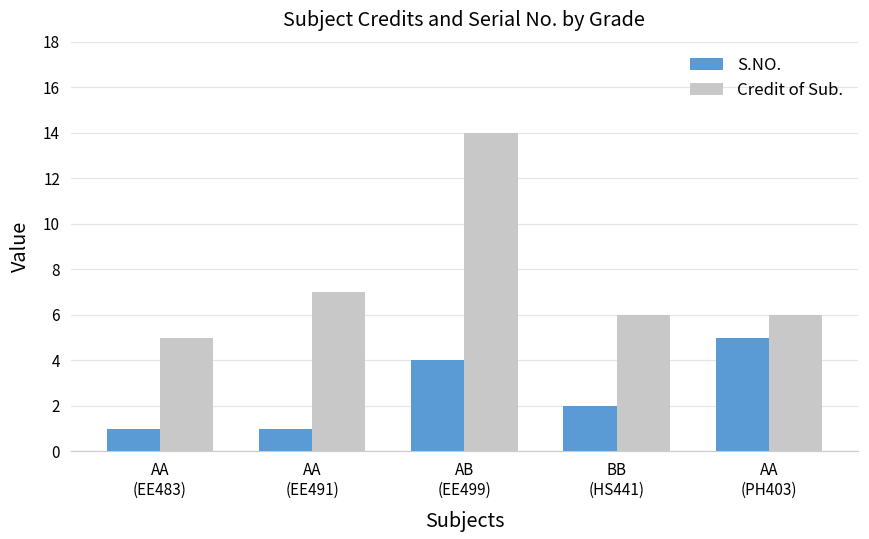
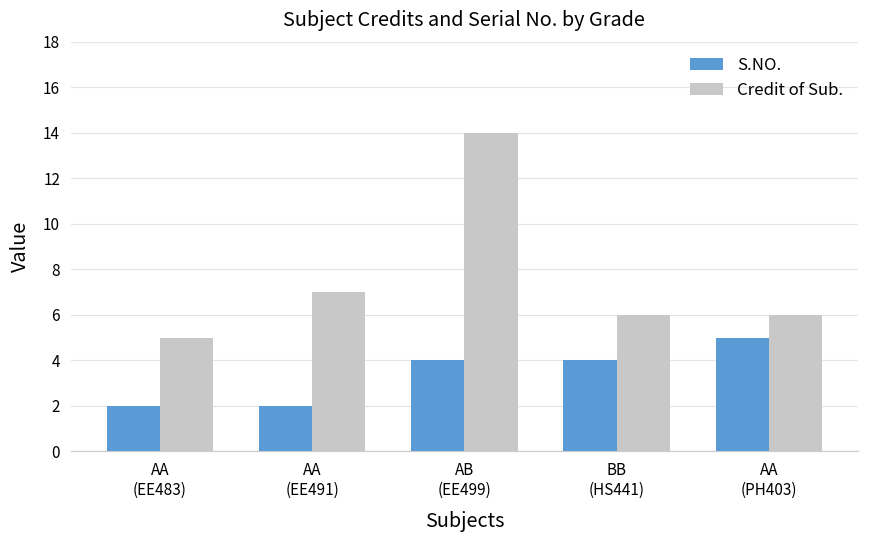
S.NO., AA (EE483): 1 -> 2
S.NO., AA (EE491): 1 -> 2
S.NO., BB (HS441): 2 -> 4
